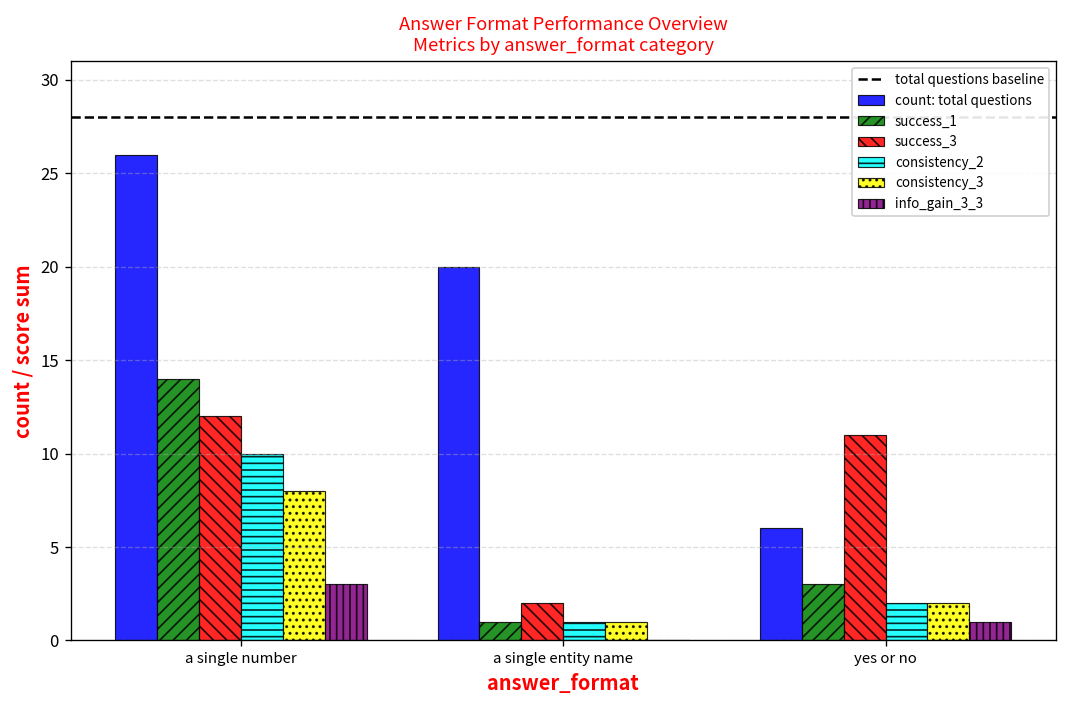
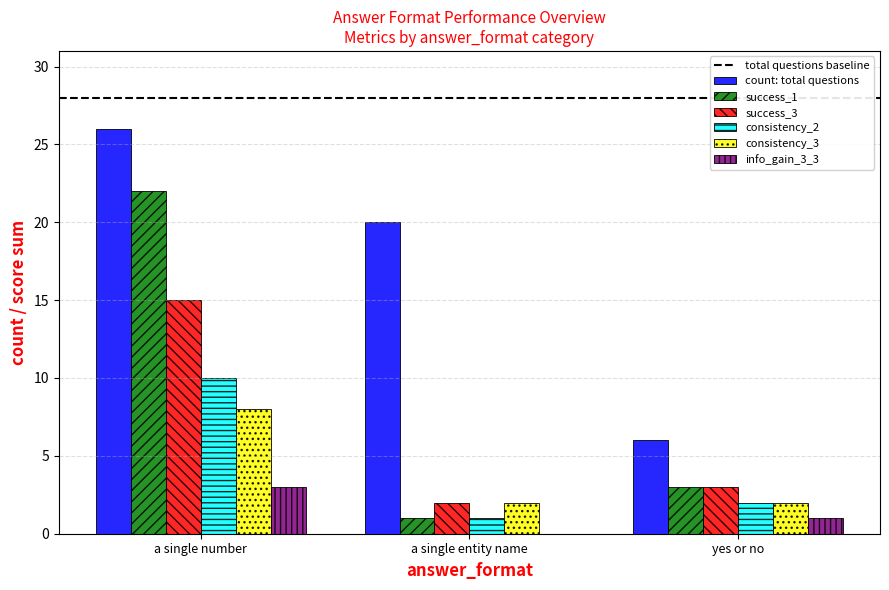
success_1, a single number: 14 -> 22
success_3, a single number: 12 -> 15
consistency_3, a single entity name: 1 -> 2
success_3, yes or no: 11 -> 3
